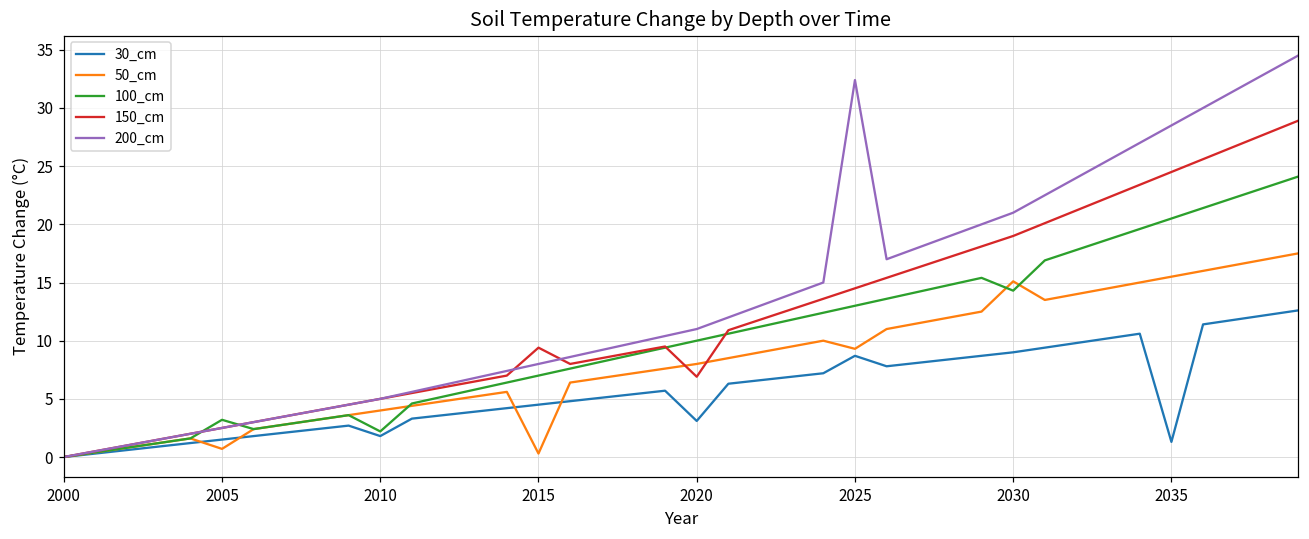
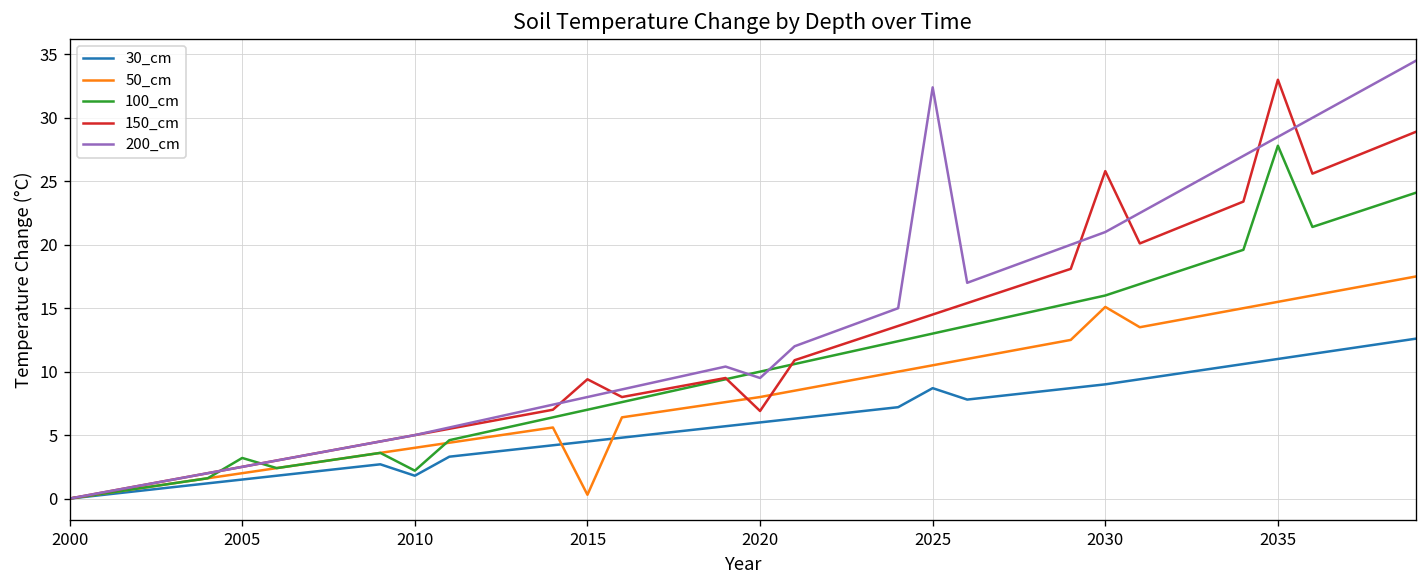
50_cm, 2005: 0.7 -> 2.0
30_cm, 2020: 3.1 -> 6.0
200_cm, 2020: 11.0 -> 9.5
50_cm, 2025: 9.3 -> 10.5
100_cm, 2030: 14.3 -> 16.0
150_cm, 2030: 19.0 -> 25.8
30_cm, 2035: 1.3 -> 11.0
100_cm, 2035: 20.5 -> 27.8
150_cm, 2035: 24.5 -> 33.0
